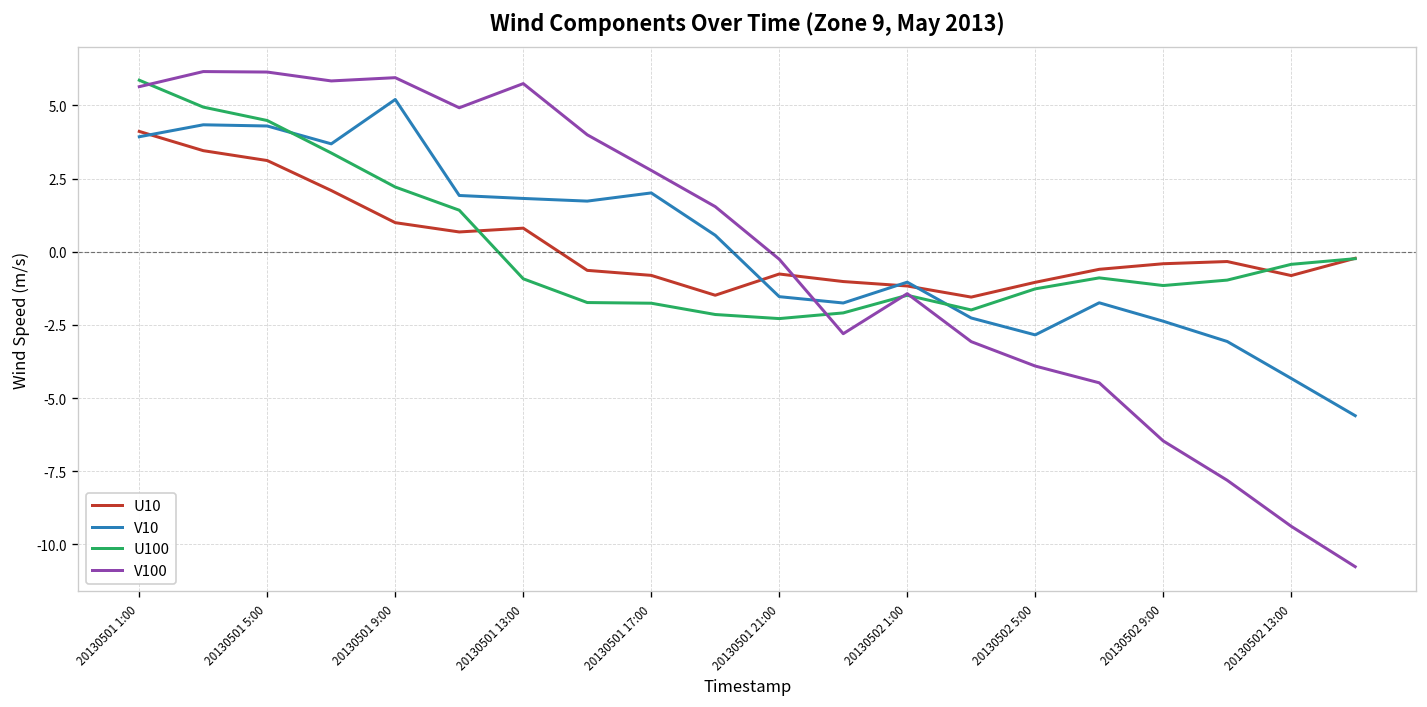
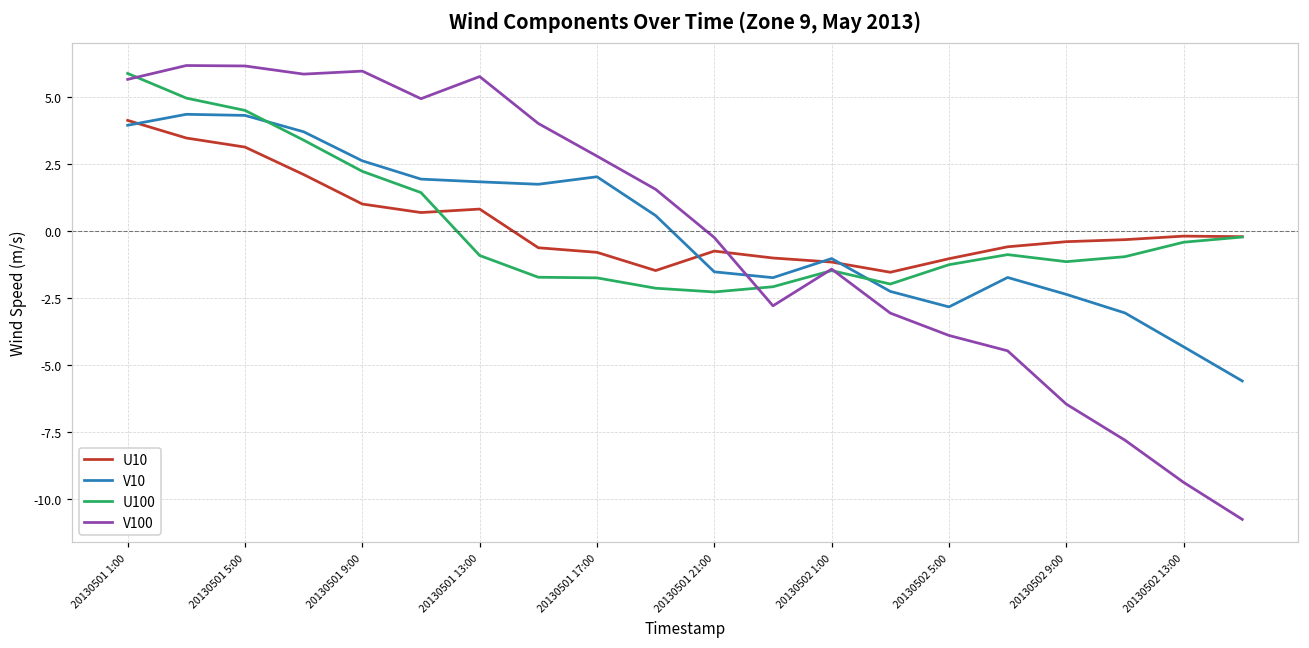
V10, 20130501 9:00: 5.2 -> 2.6
U10, 20130502 13:00: -0.8 -> -0.2
